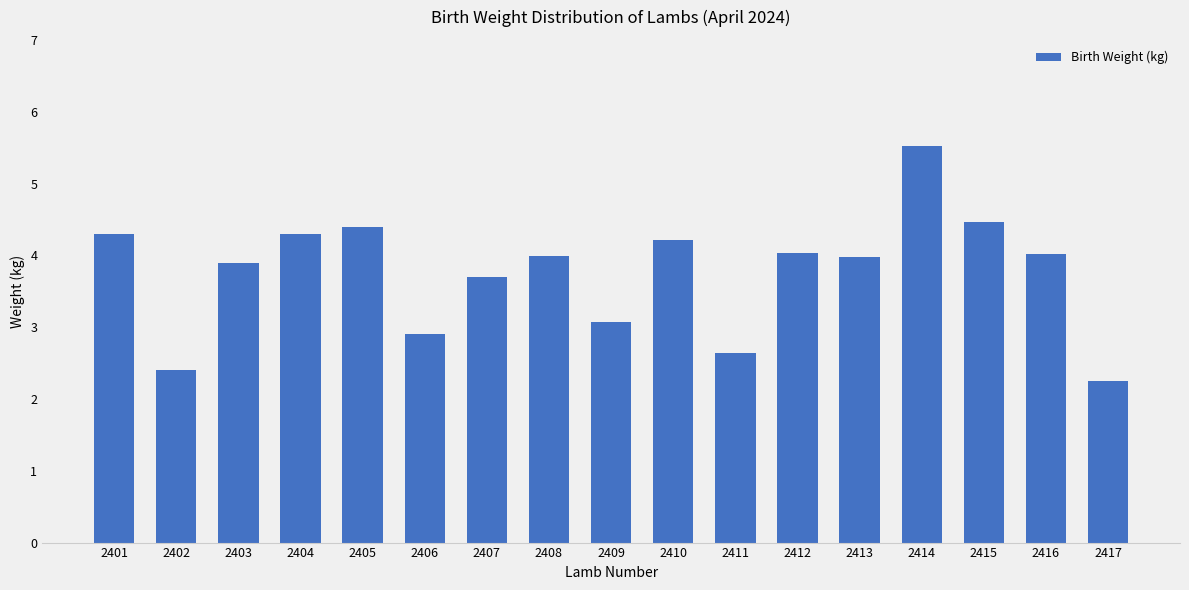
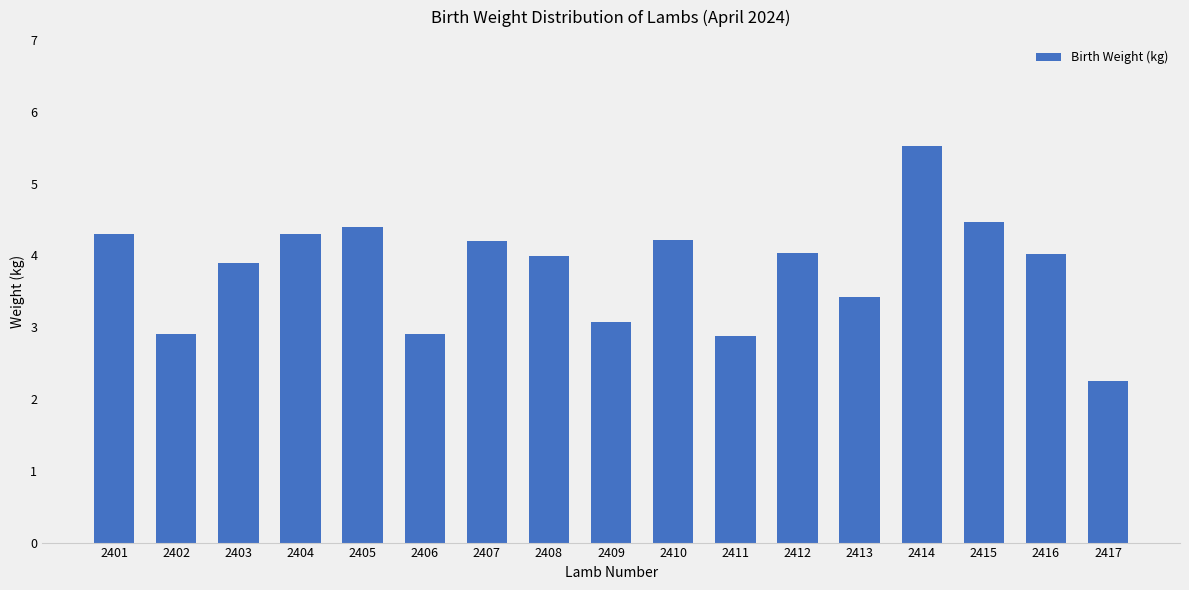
2402: 2.4 -> 2.9
2407: 3.7 -> 4.2
2411: 2.6 -> 2.9
2413: 4.0 -> 3.4
